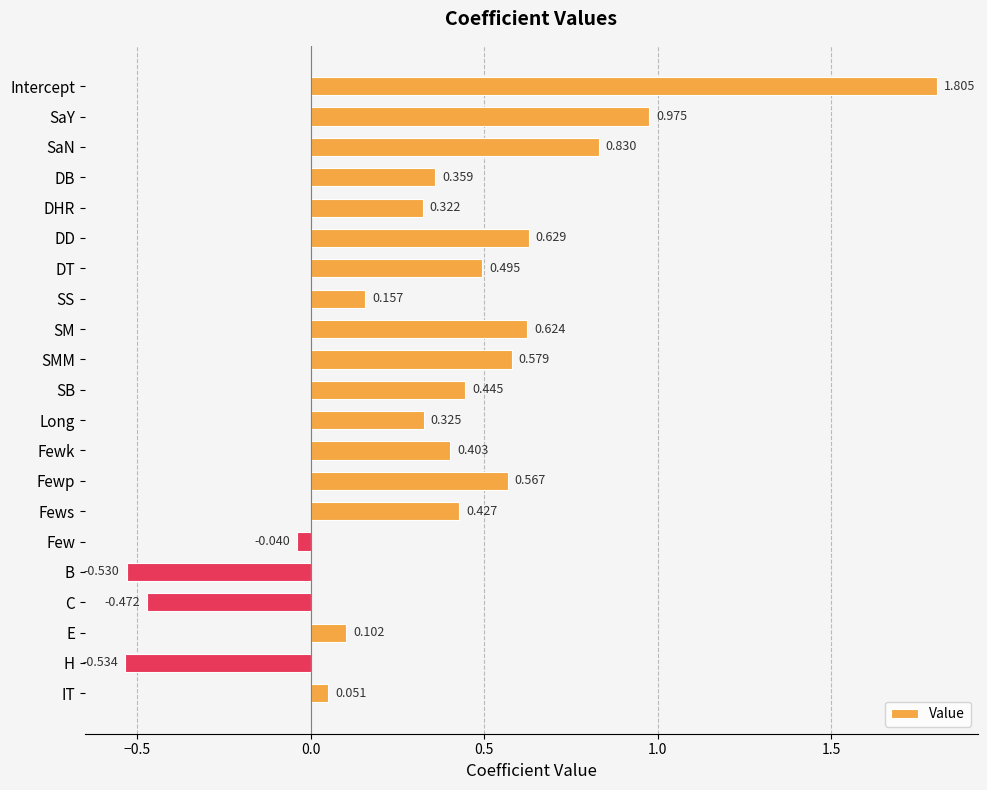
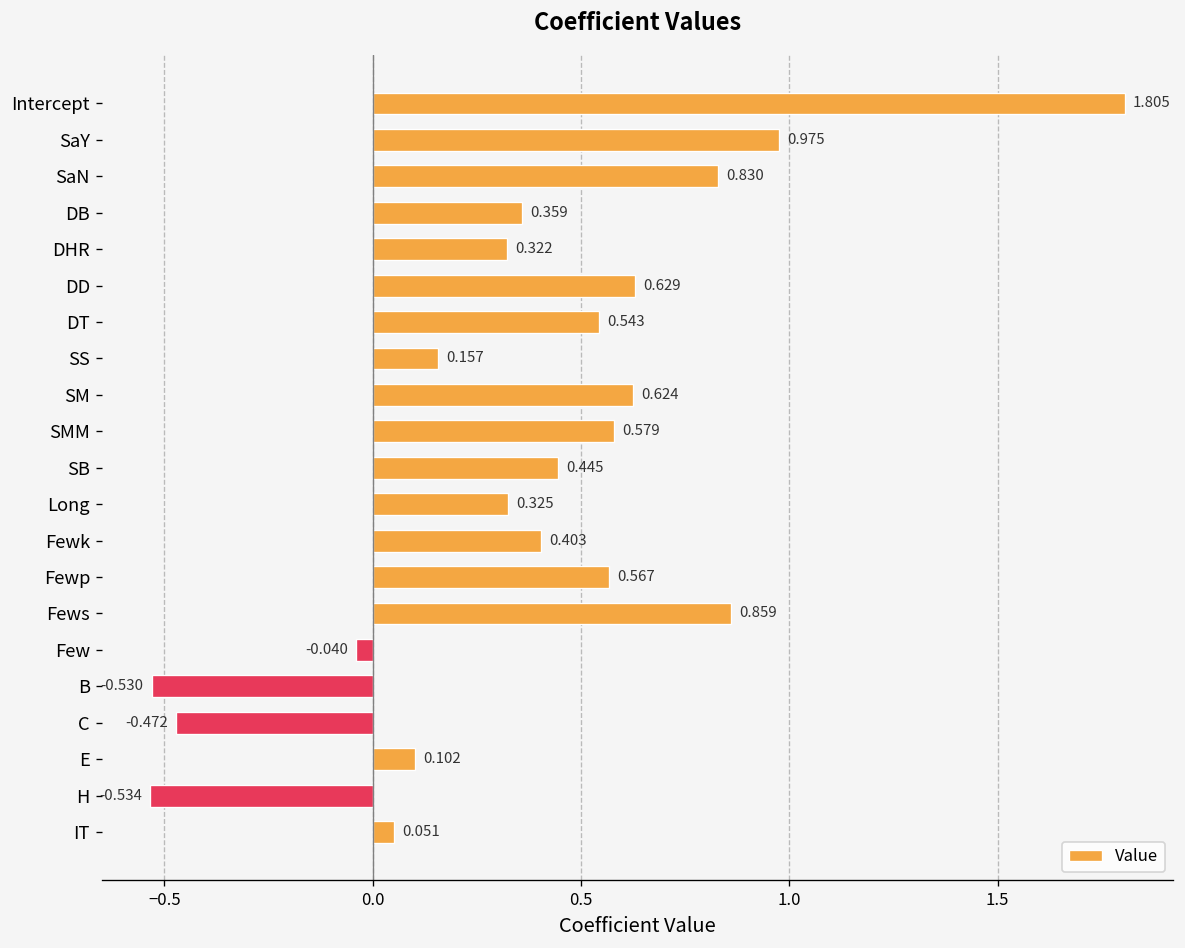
DT: 0.495 -> 0.543
Fews: 0.427 -> 0.859
